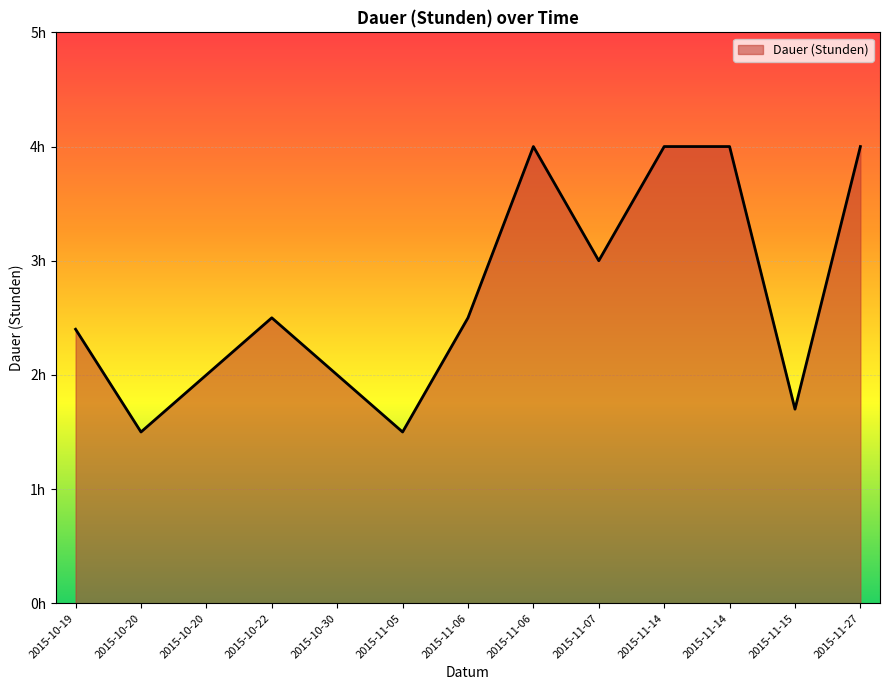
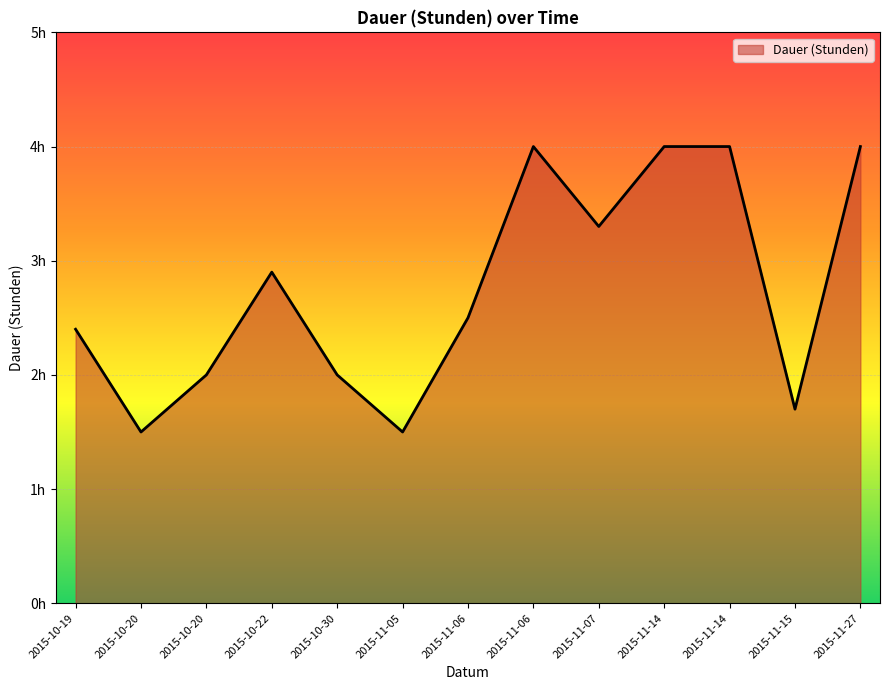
2015-10-22: 2.5h -> 2.9h
2015-11-07: 3.0h -> 3.3h
